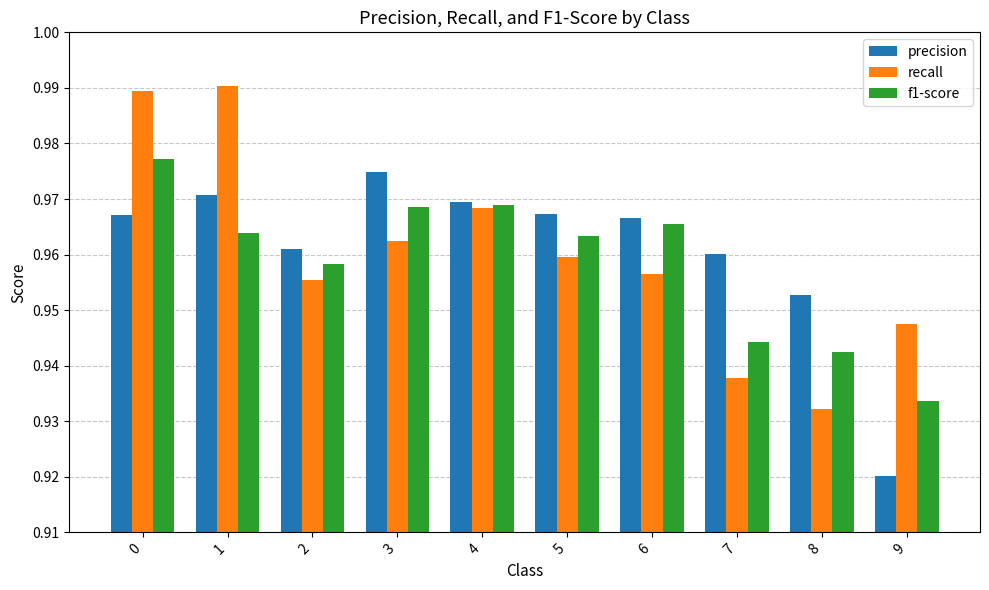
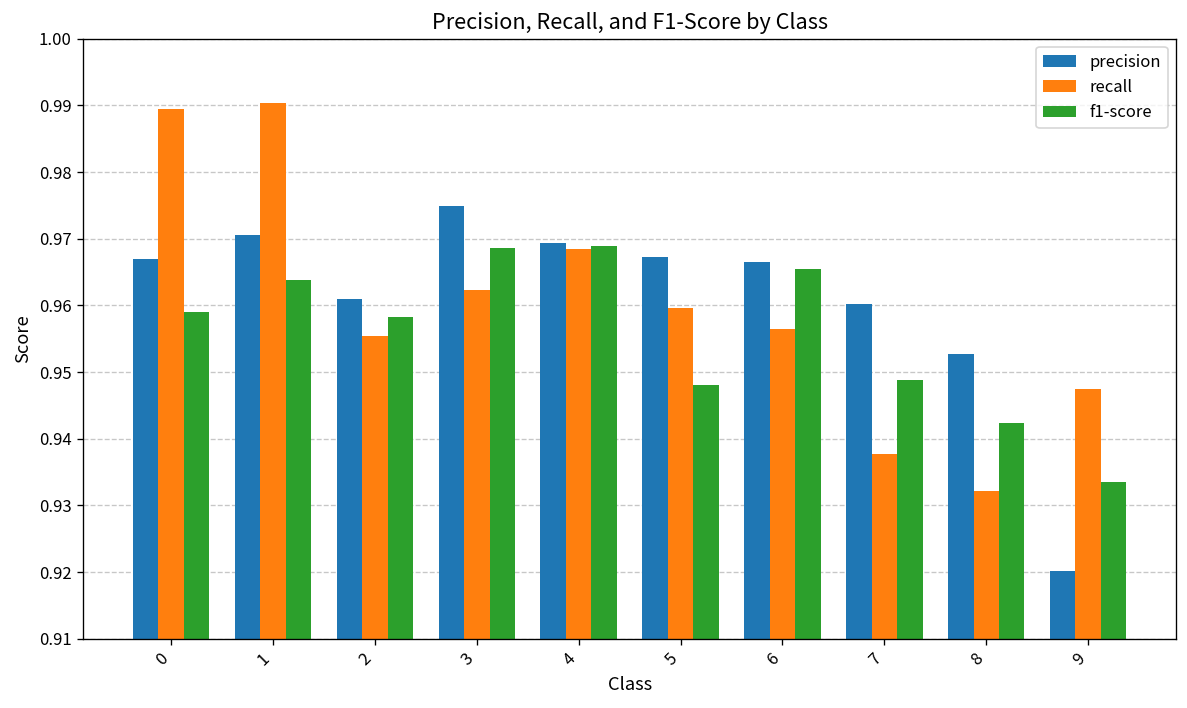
f1-score, 0: 0.977 -> 0.959
f1-score, 5: 0.963 -> 0.948
f1-score, 7: 0.944 -> 0.949
